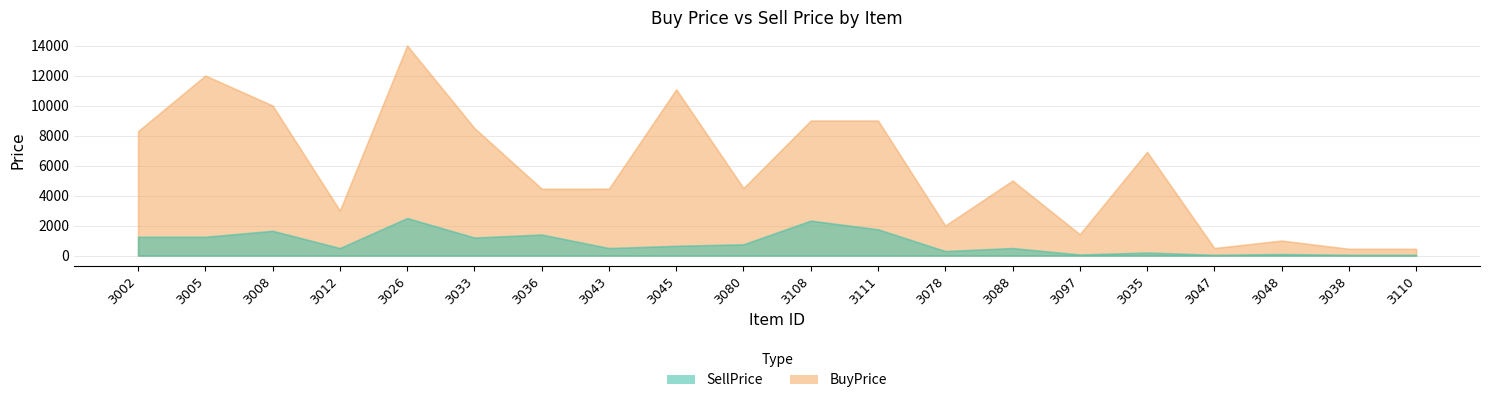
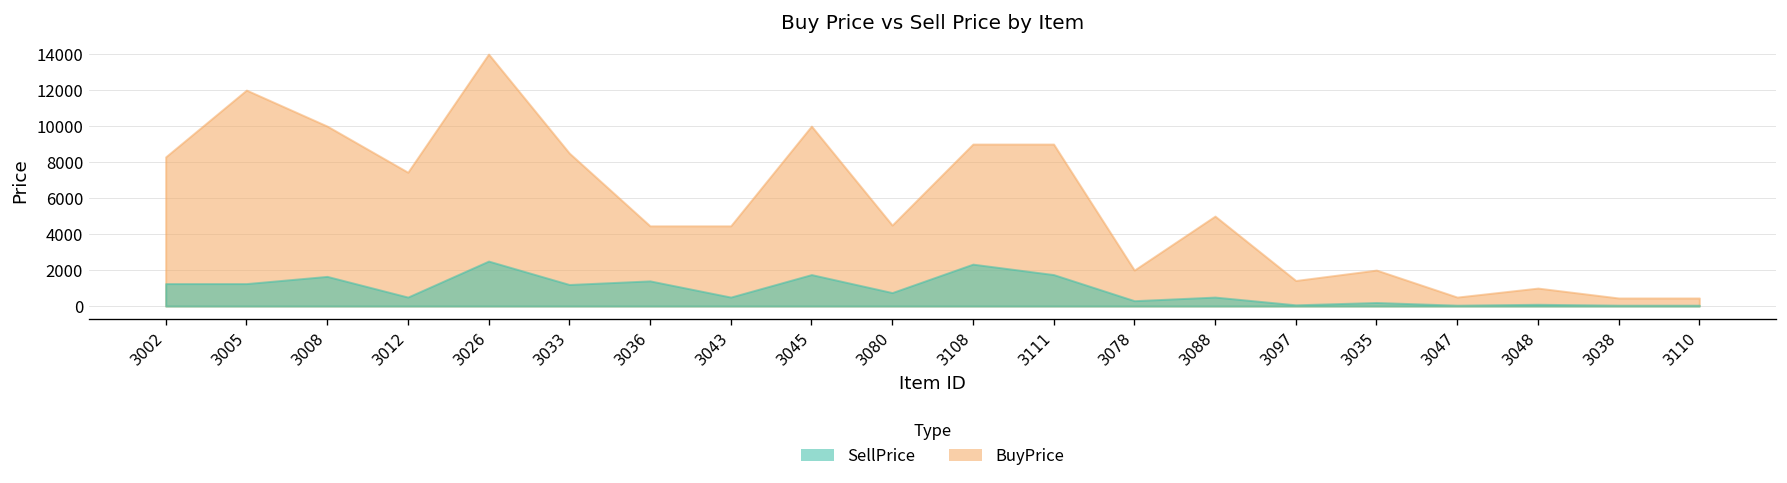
BuyPrice, 3012: 3000 -> 7400
BuyPrice, 3045: 11100 -> 10000
SellPrice, 3045: 600 -> 1800
BuyPrice, 3035: 6900 -> 2000
